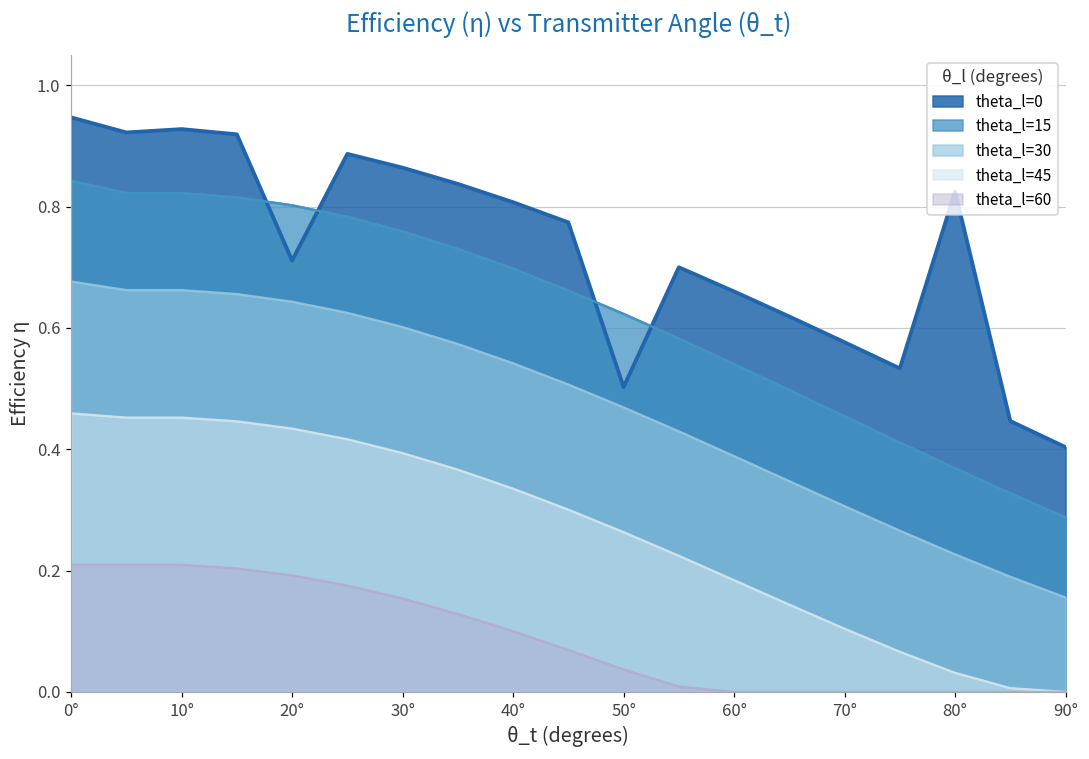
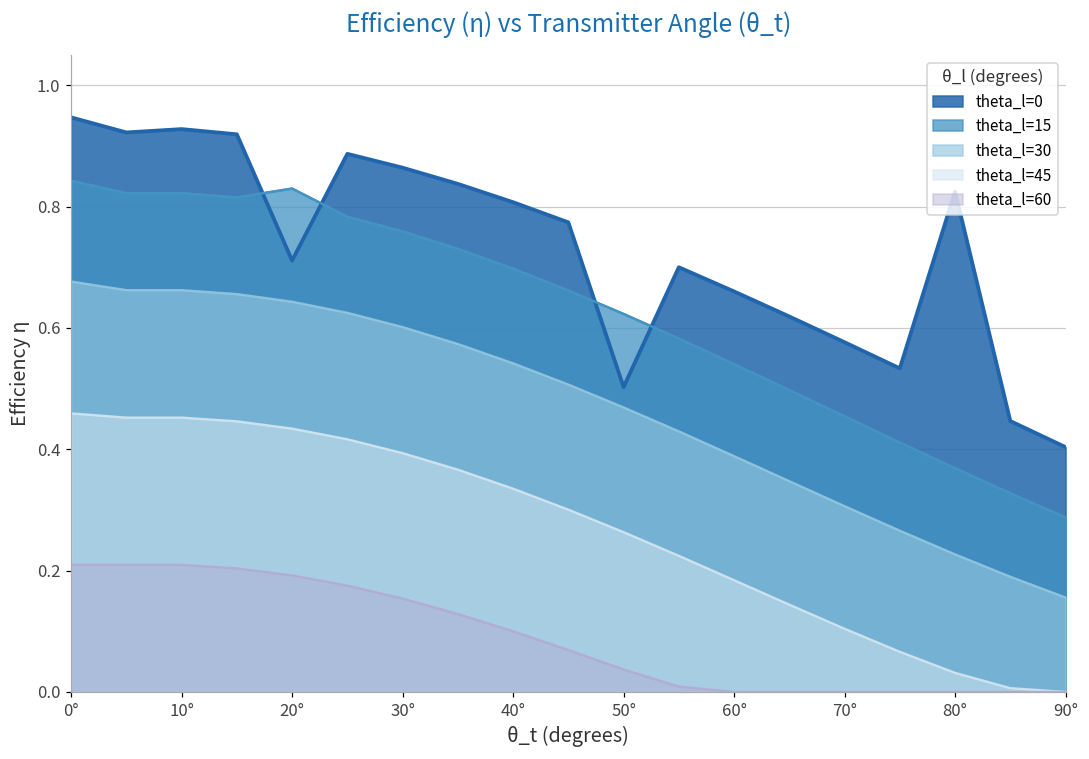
theta_l=15, 20°: 0.80 -> 0.83
